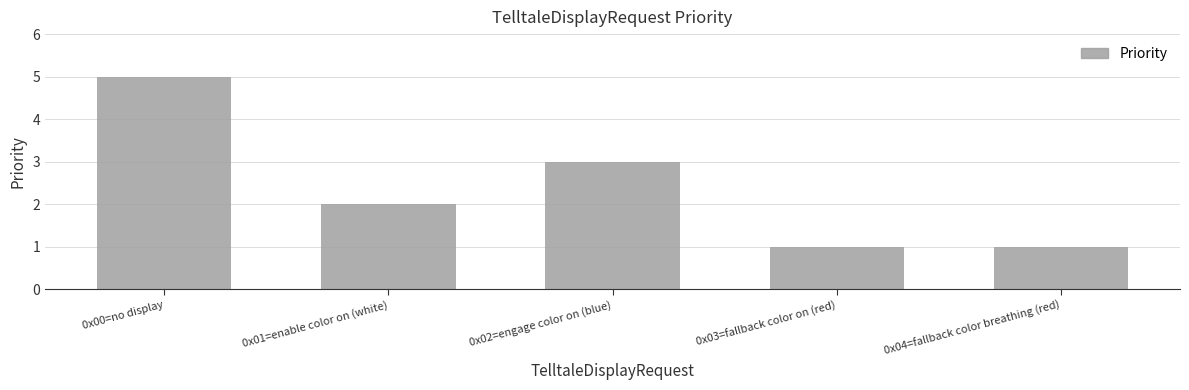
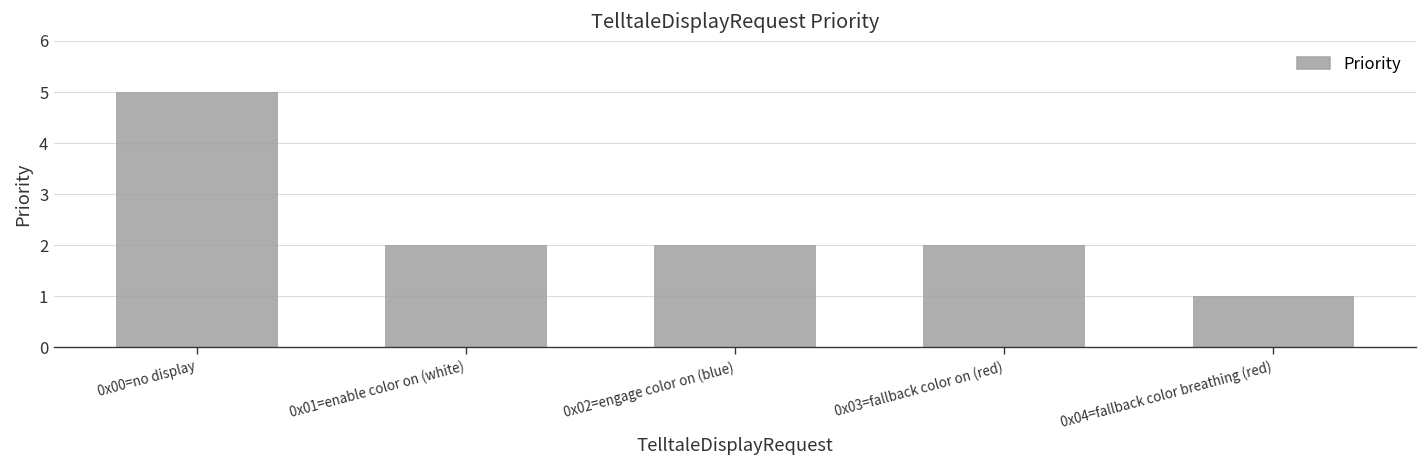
0x02=engage color on (blue): 3 -> 2
0x03=fallback color on (red): 1 -> 2
